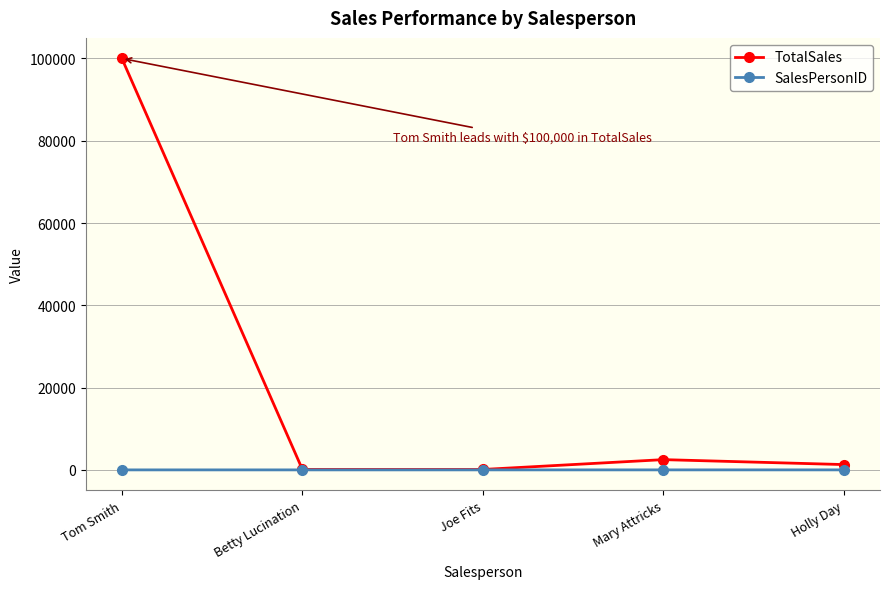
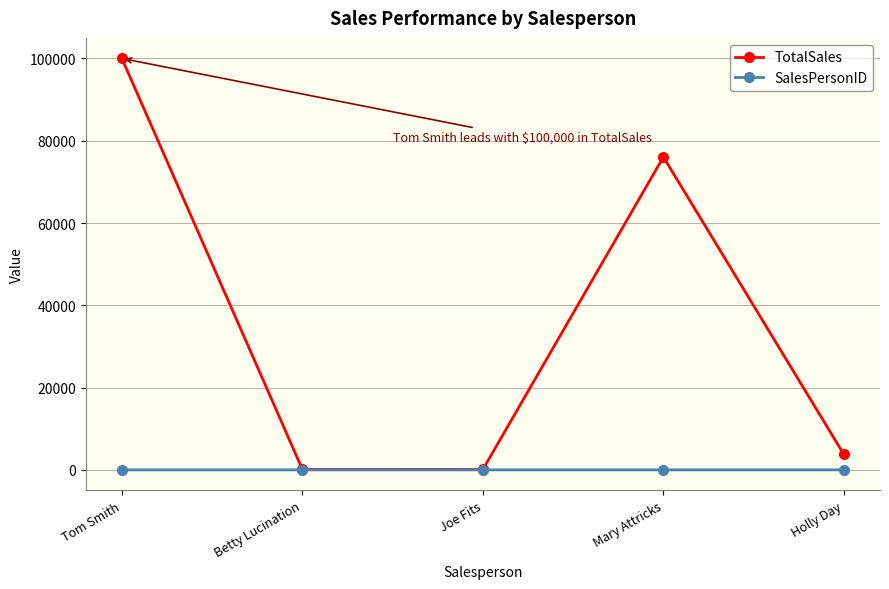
TotalSales, Mary Attricks: 3000 -> 76000
TotalSales, Holly Day: 1000 -> 4000
